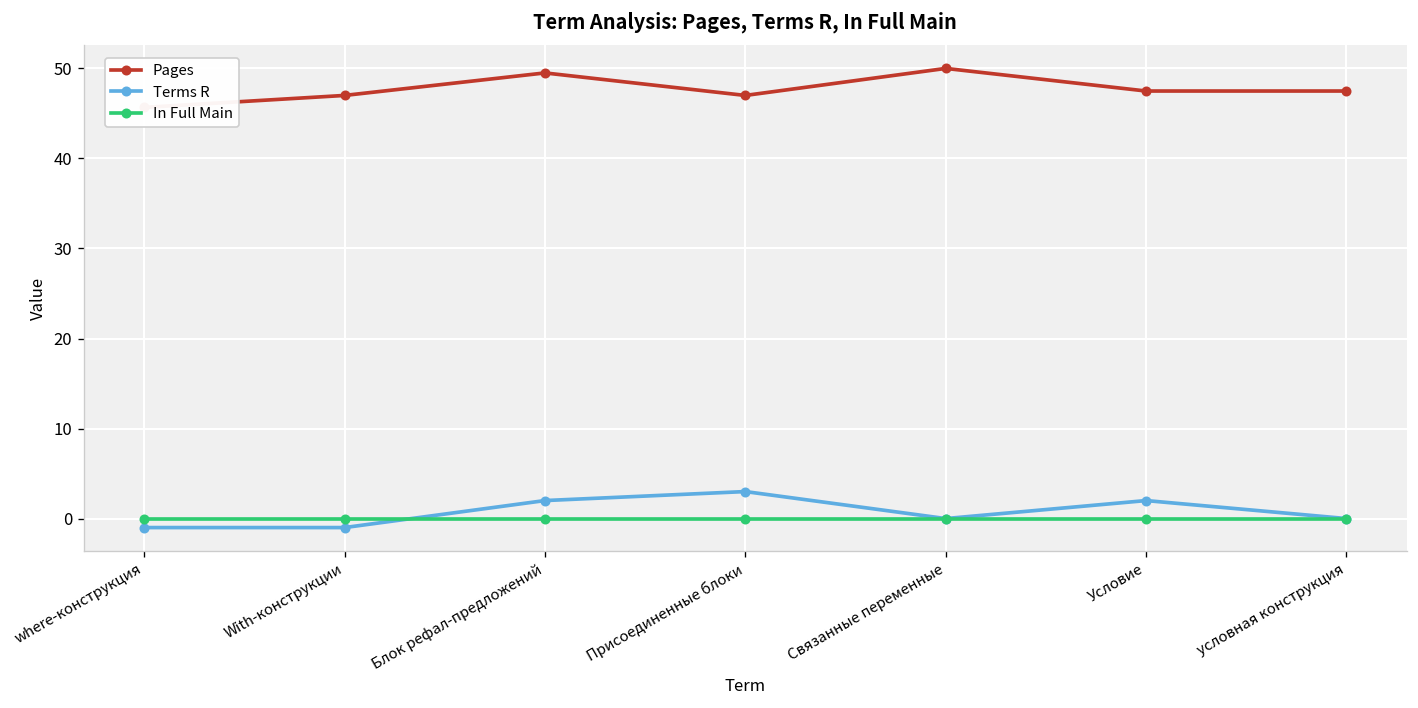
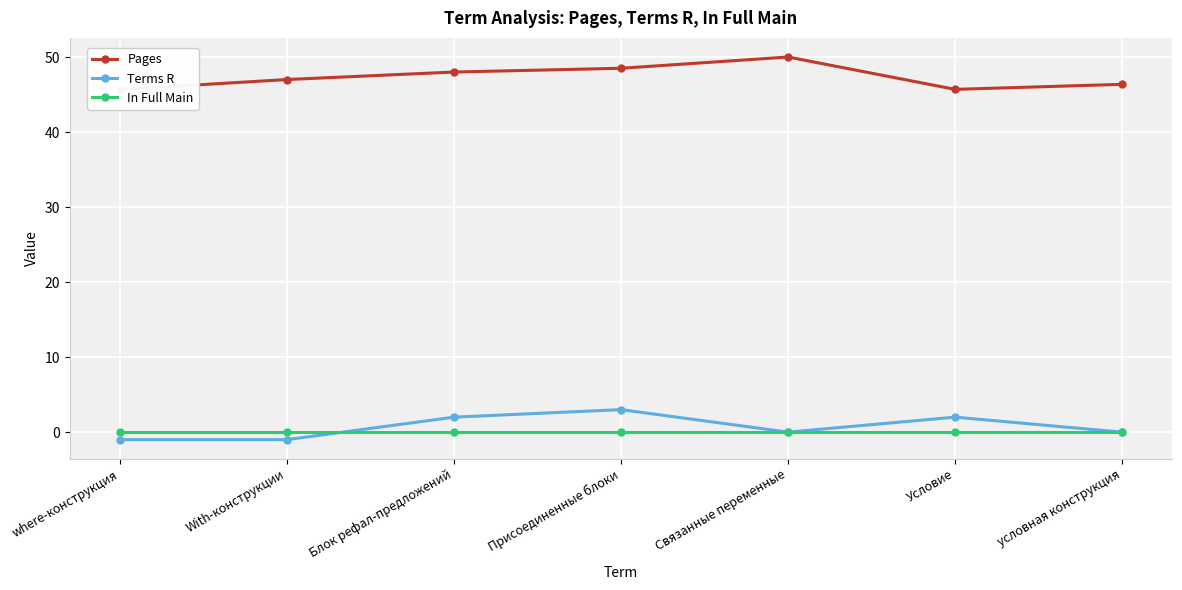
Pages, Блок рефал-предложений: 50 -> 48
Pages, Присоединенные блоки: 47 -> 49
Pages, Условие: 47 -> 46
Pages, условная конструкция: 47 -> 46
